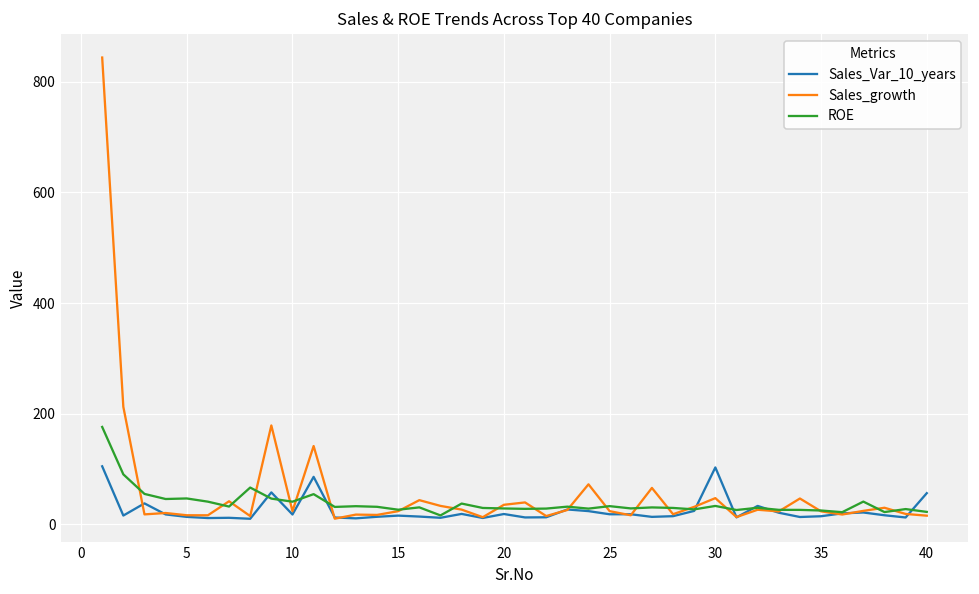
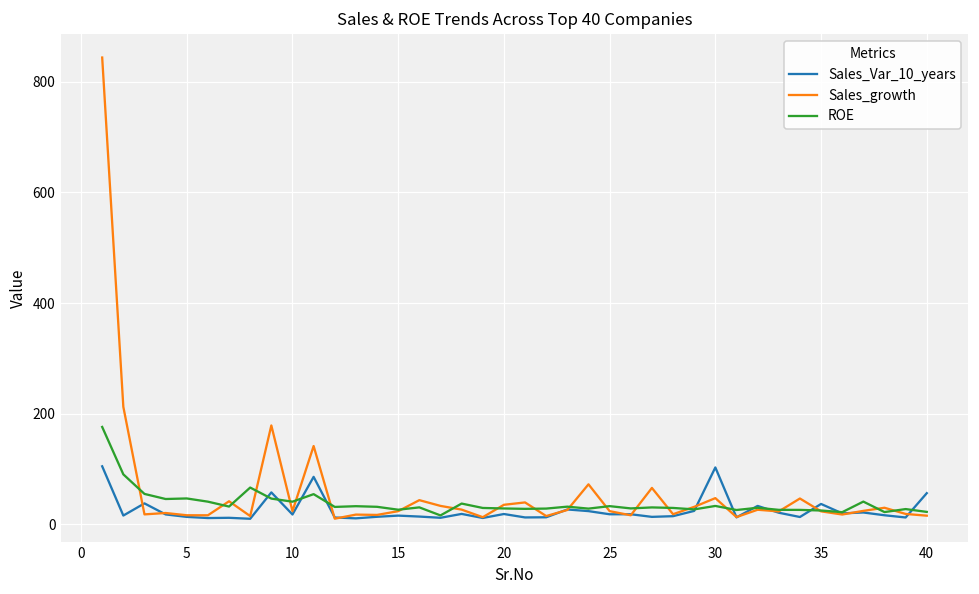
Sales_Var_10_years, 35: 10 -> 40
